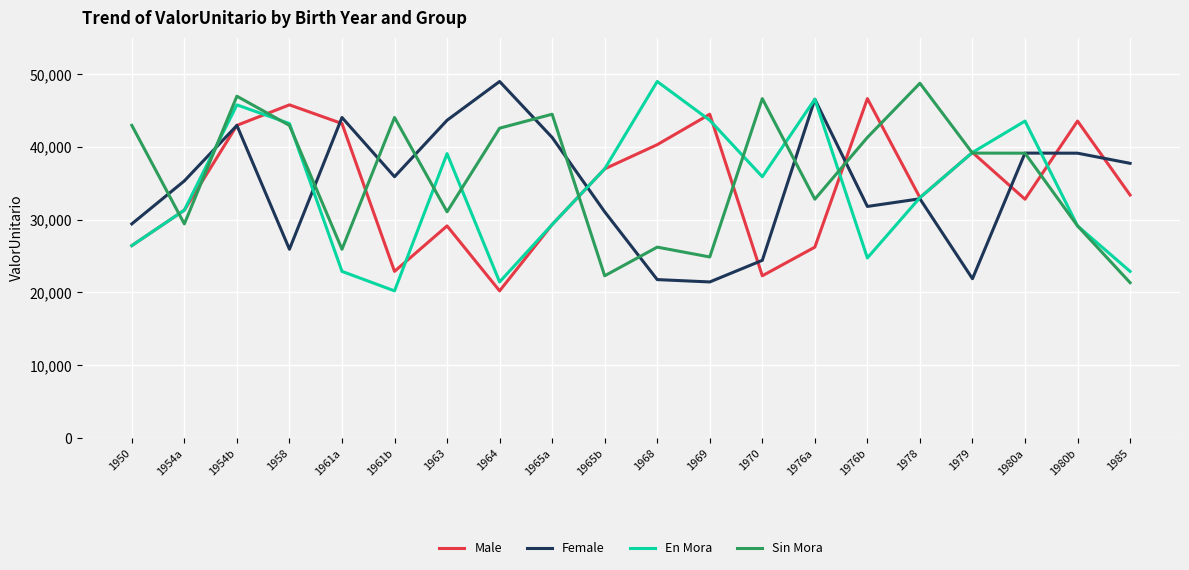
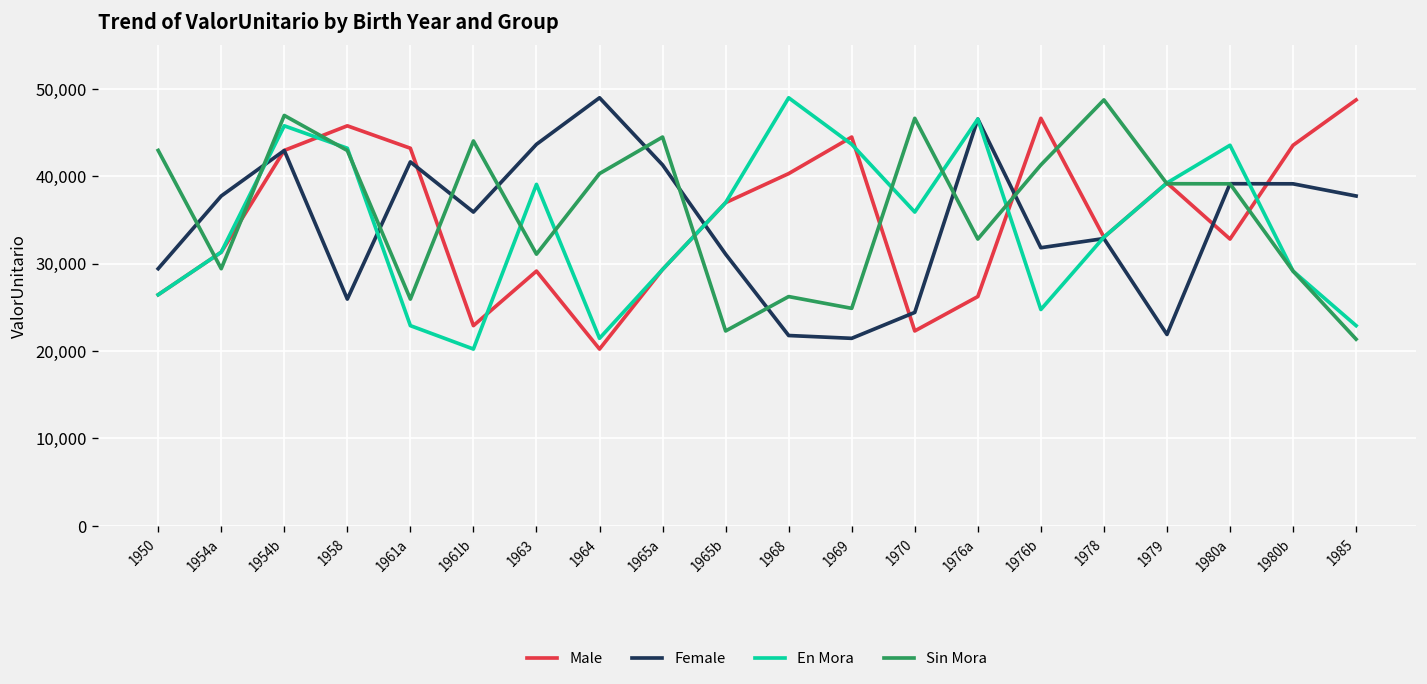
Female, 1954a: 35,000 -> 38,000
Female, 1961a: 44,000 -> 42,000
Sin Mora, 1964: 43,000 -> 40,000
Male, 1985: 33,000 -> 49,000
